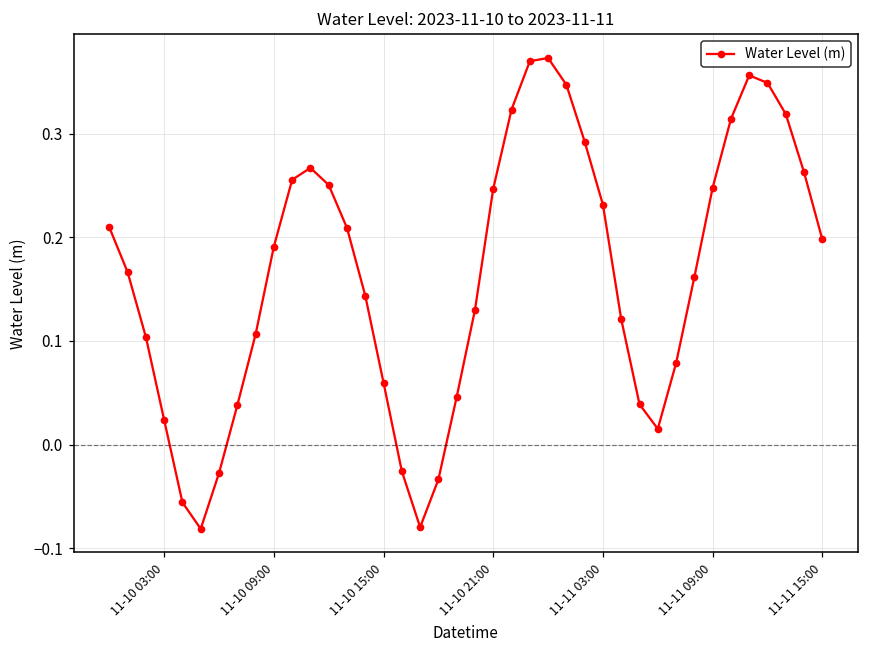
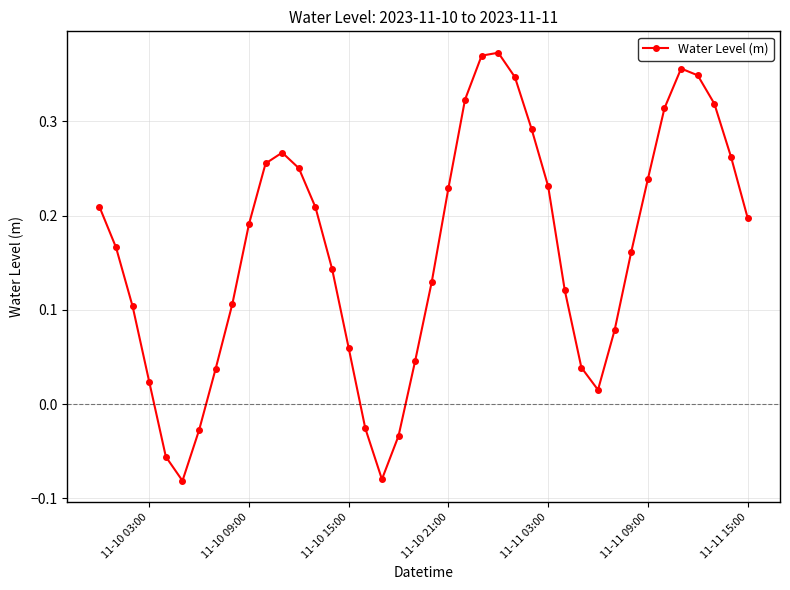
11-10 21:00: 0.25 -> 0.23
11-11 09:00: 0.25 -> 0.24
